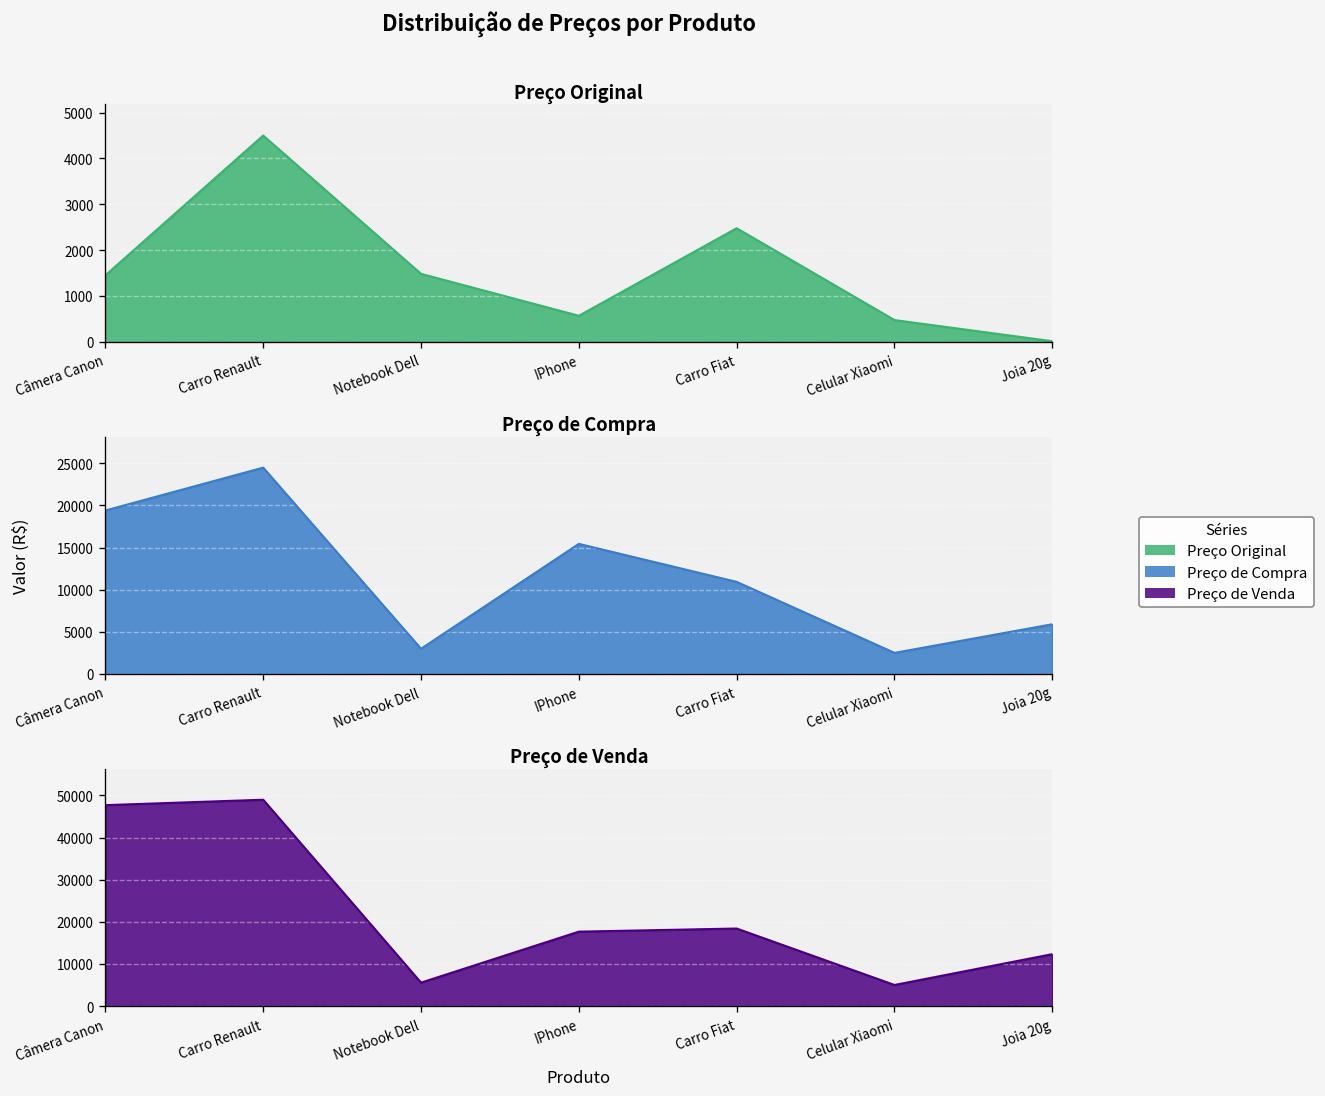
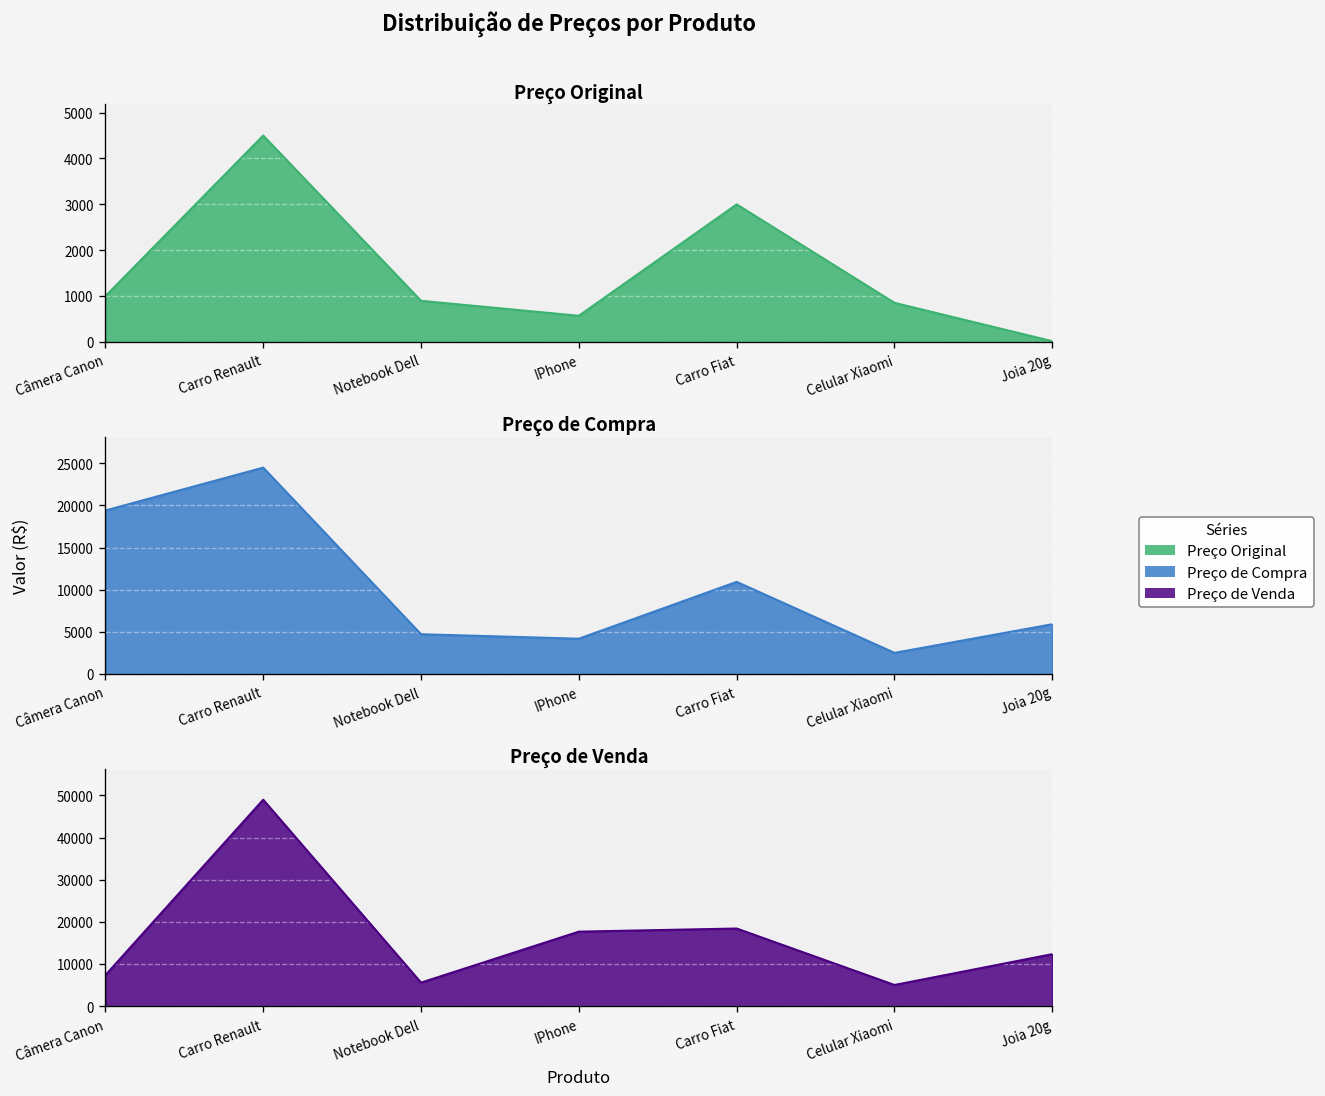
Preço Original, Câmera Canon: 1500 -> 1000
Preço Original, Notebook Dell: 1500 -> 900
Preço Original, Carro Fiat: 2500 -> 3000
Preço Original, Celular Xiaomi: 500 -> 900
Preço de Compra, Notebook Dell: 3000 -> 5000
Preço de Compra, IPhone: 15000 -> 4000
Preço de Venda, Câmera Canon: 48000 -> 7000
